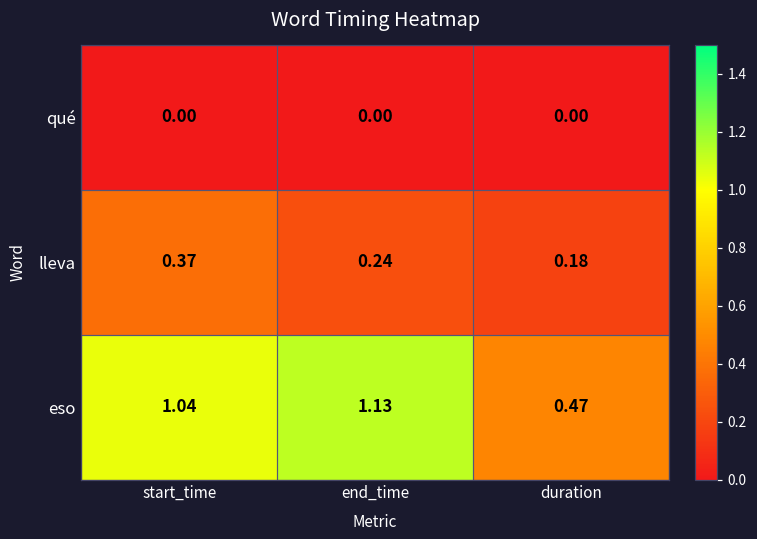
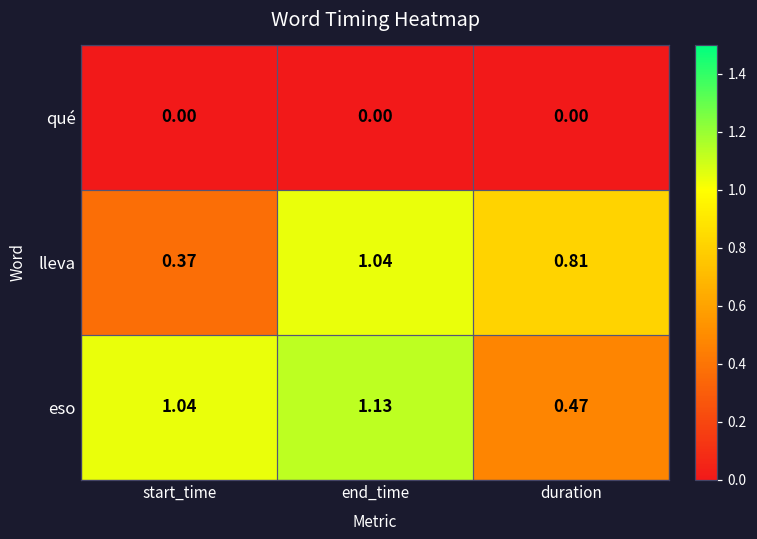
lleva, end_time: 0.24 -> 1.04
lleva, duration: 0.18 -> 0.81
